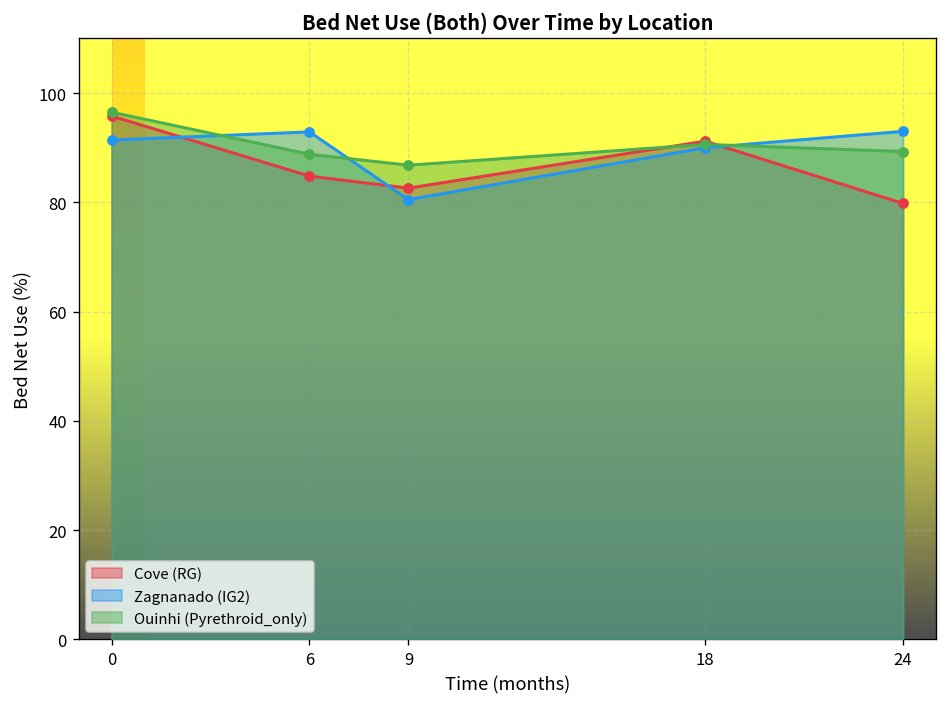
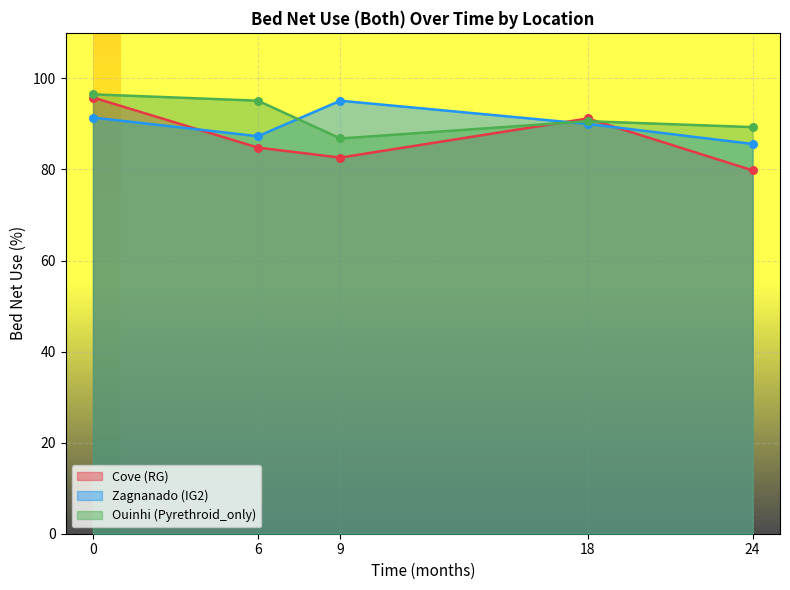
Zagnanado (IG2), 6: 93 -> 87
Ouinhi (Pyrethroid_only), 6: 89 -> 95
Zagnanado (IG2), 9: 81 -> 95
Zagnanado (IG2), 24: 93 -> 86
